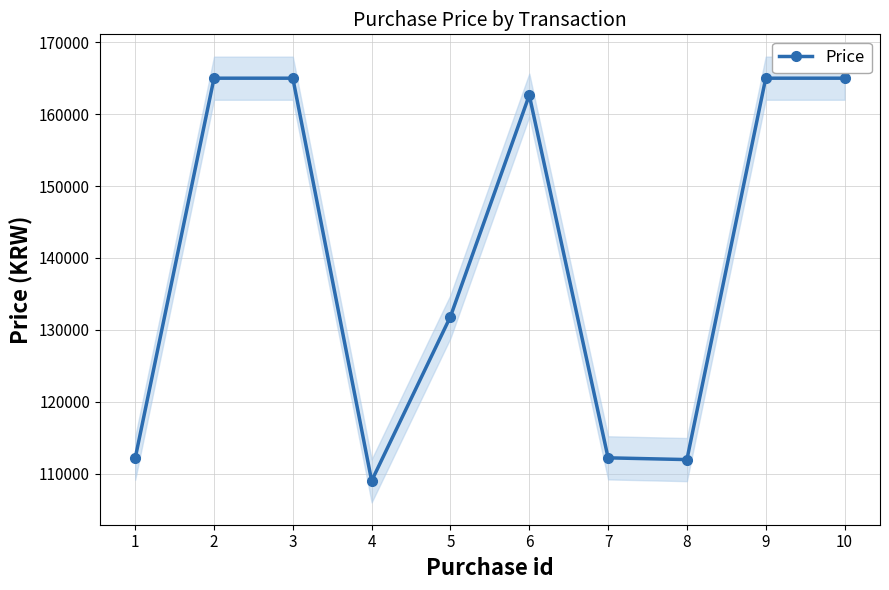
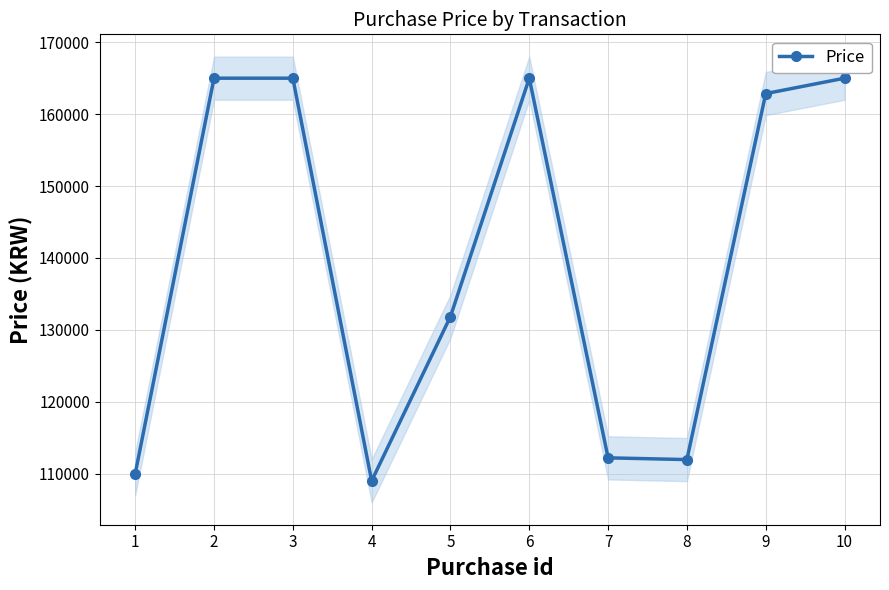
Price, 1: 112000 -> 110000
Price, 6: 163000 -> 165000
Price, 9: 165000 -> 163000
